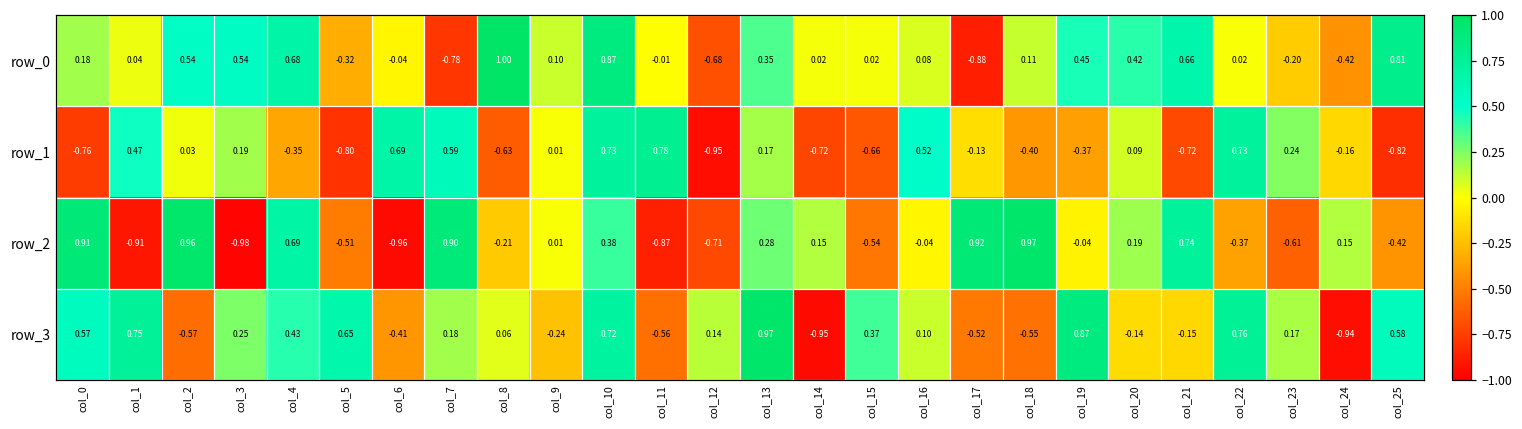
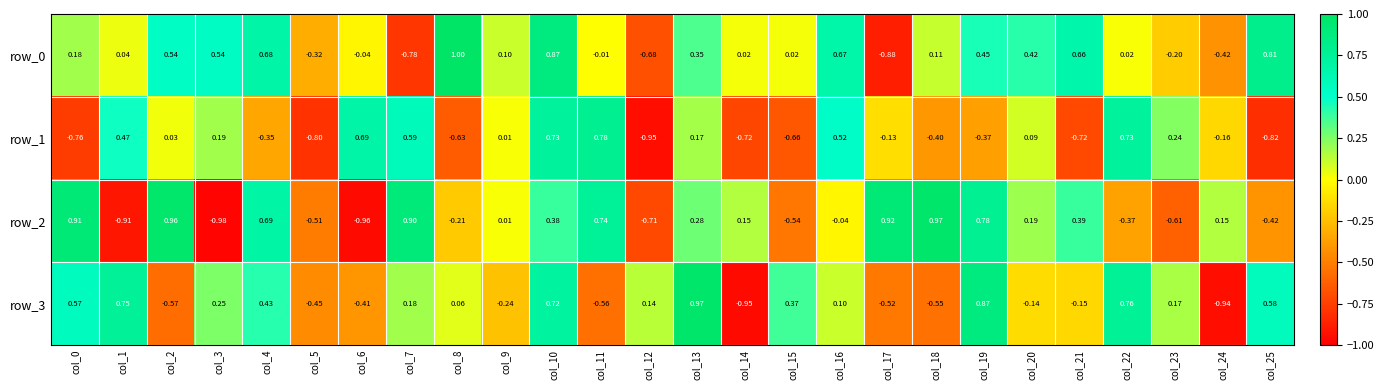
row_0, col_16: 0.08 -> 0.67
row_2, col_11: -0.87 -> 0.74
row_2, col_19: -0.04 -> 0.78
row_2, col_21: 0.74 -> 0.39
row_3, col_5: 0.65 -> -0.45
